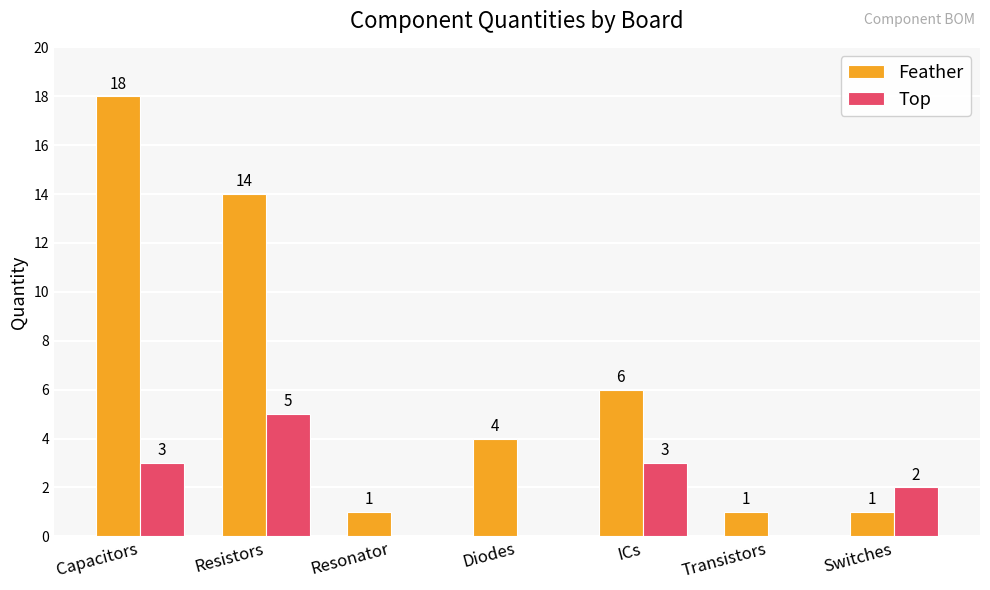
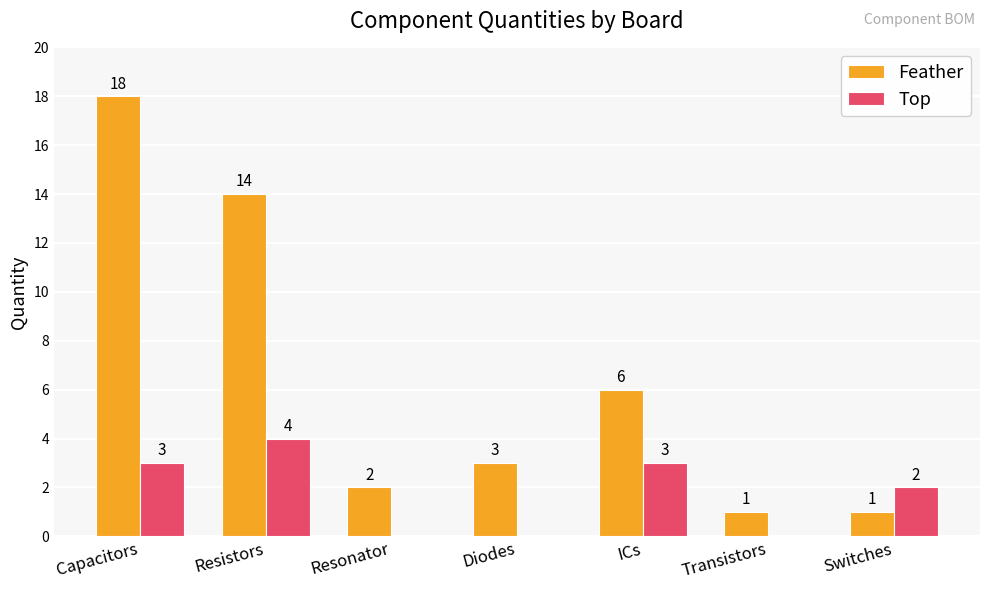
Top, Resistors: 5 -> 4
Feather, Resonator: 1 -> 2
Feather, Diodes: 4 -> 3
